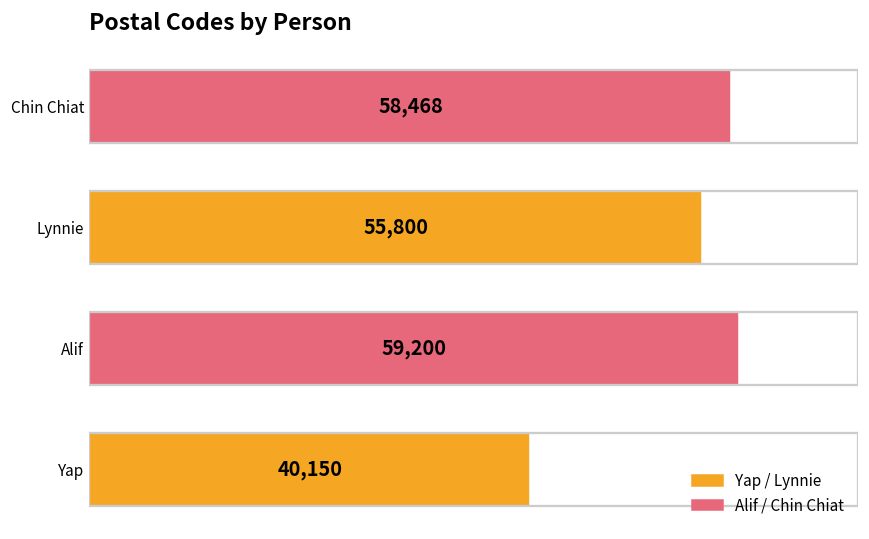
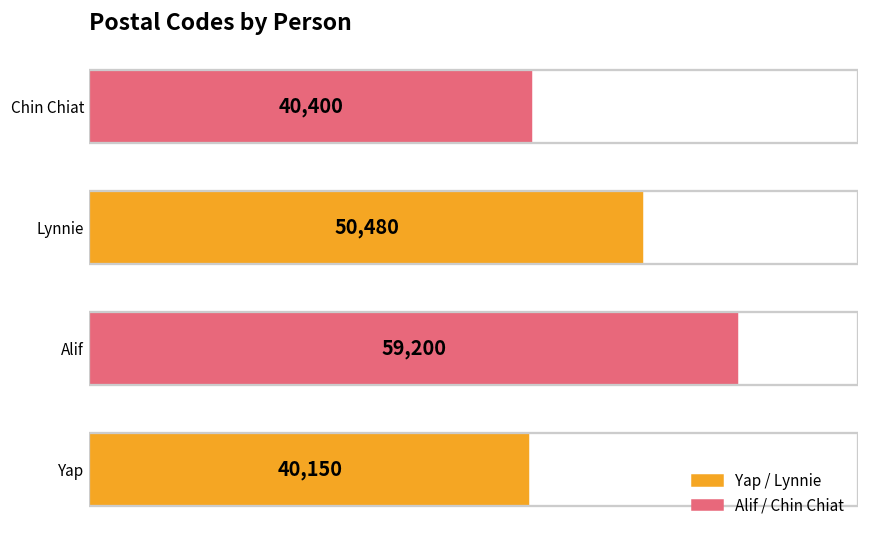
Chin Chiat: 58,468 -> 40,400
Lynnie: 55,800 -> 50,480
